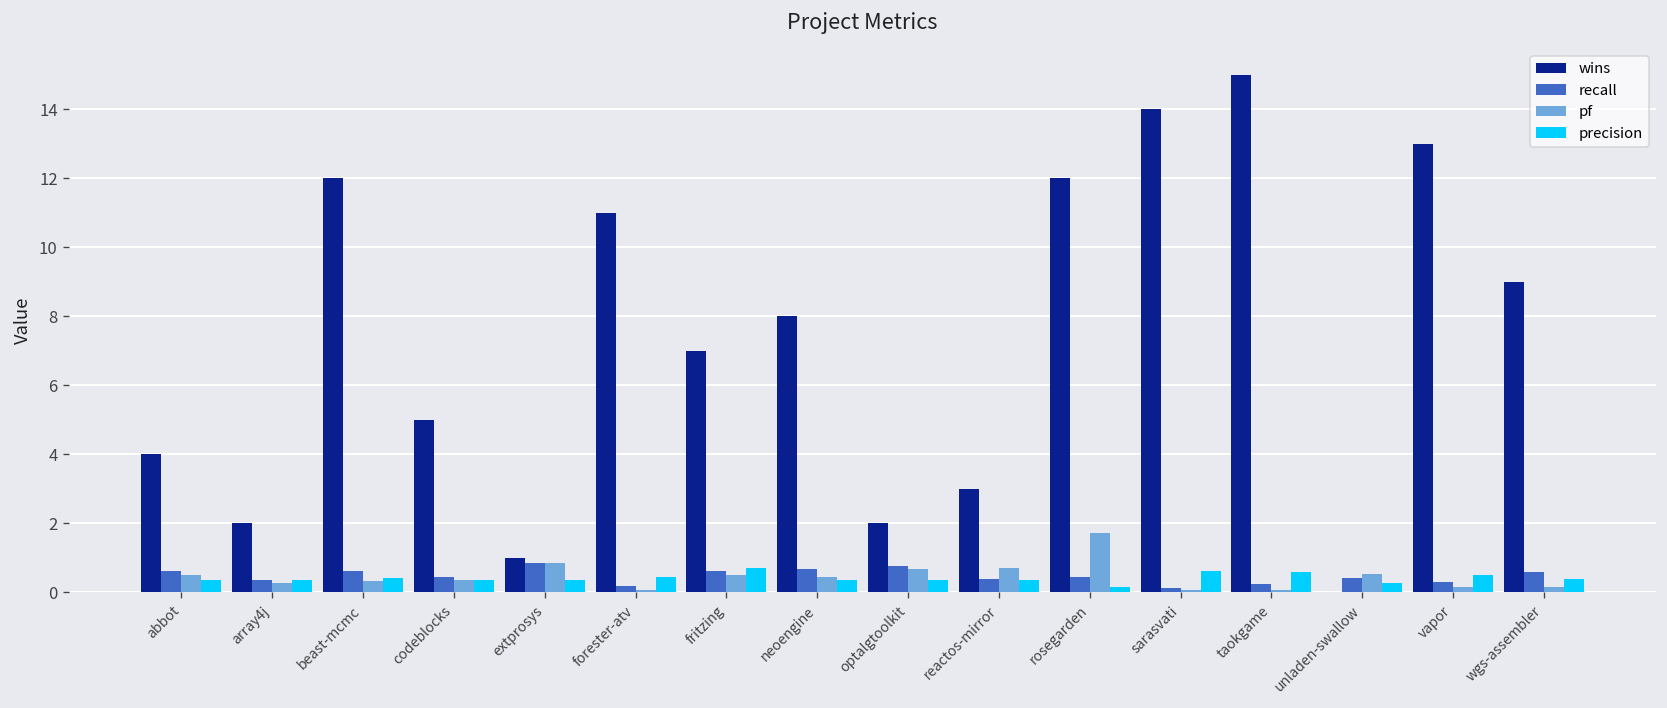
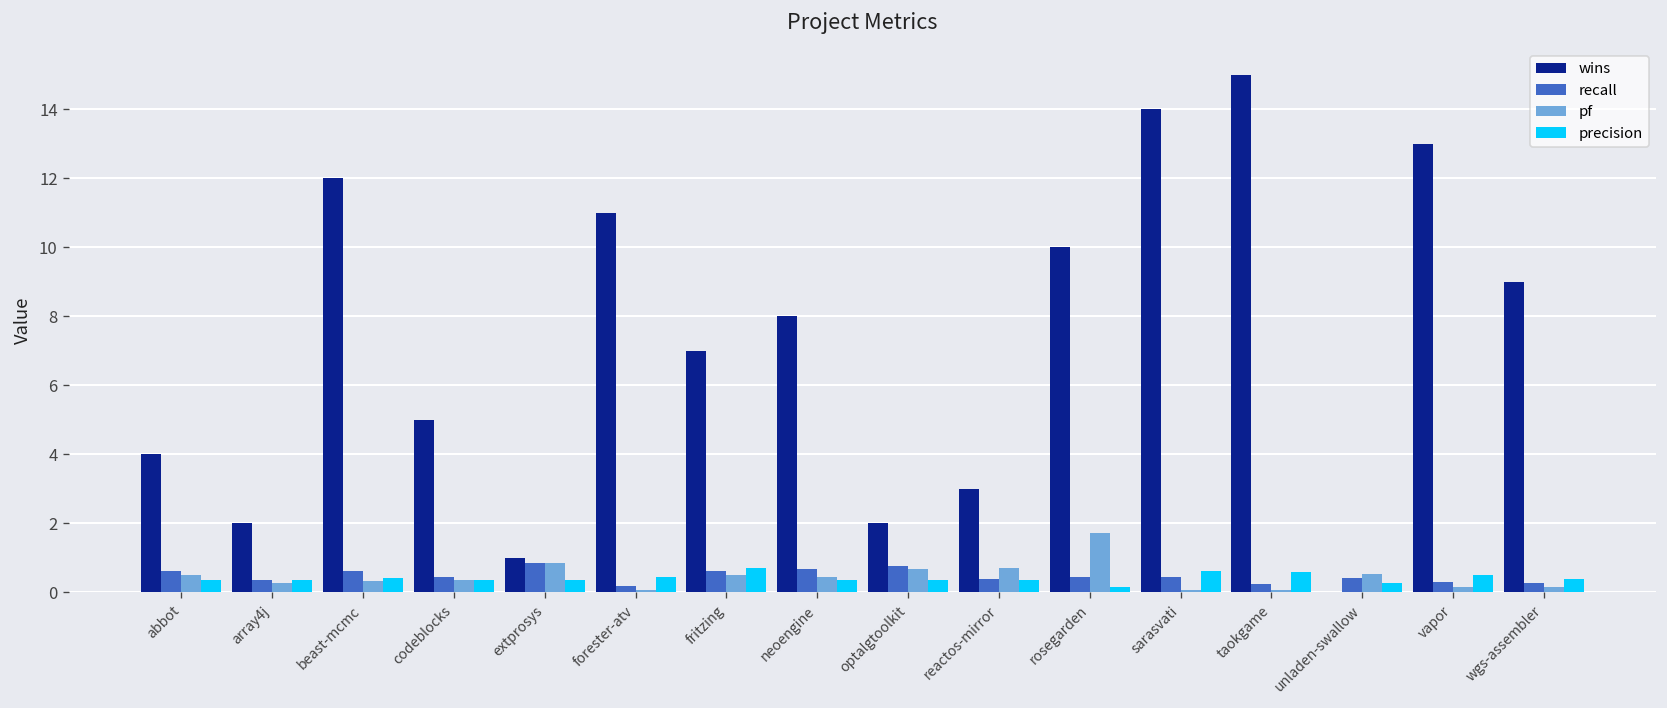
wins, rosegarden: 12 -> 10
recall, sarasvati: 0.1 -> 0.5
recall, wgs-assembler: 0.6 -> 0.3
